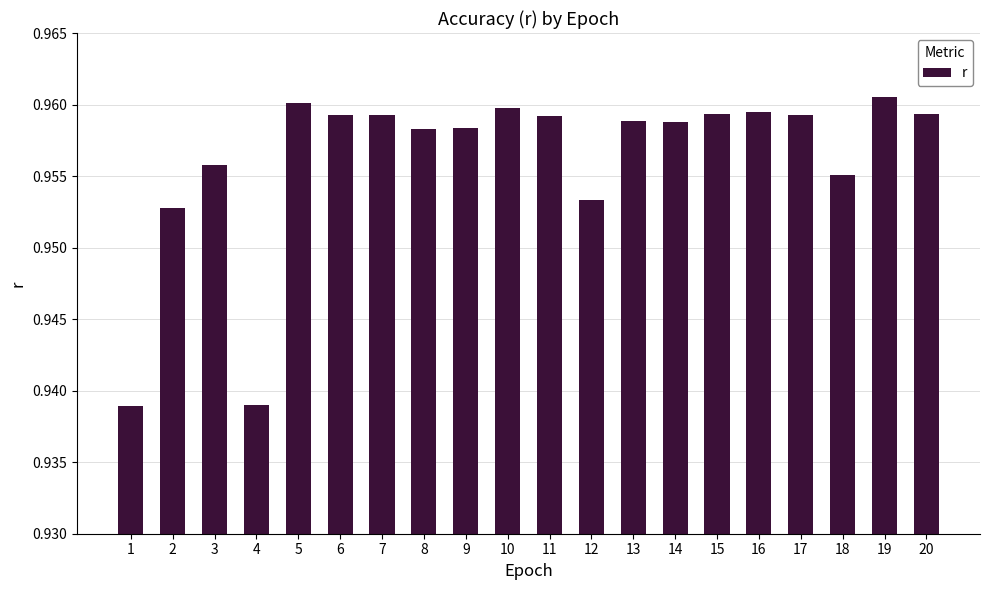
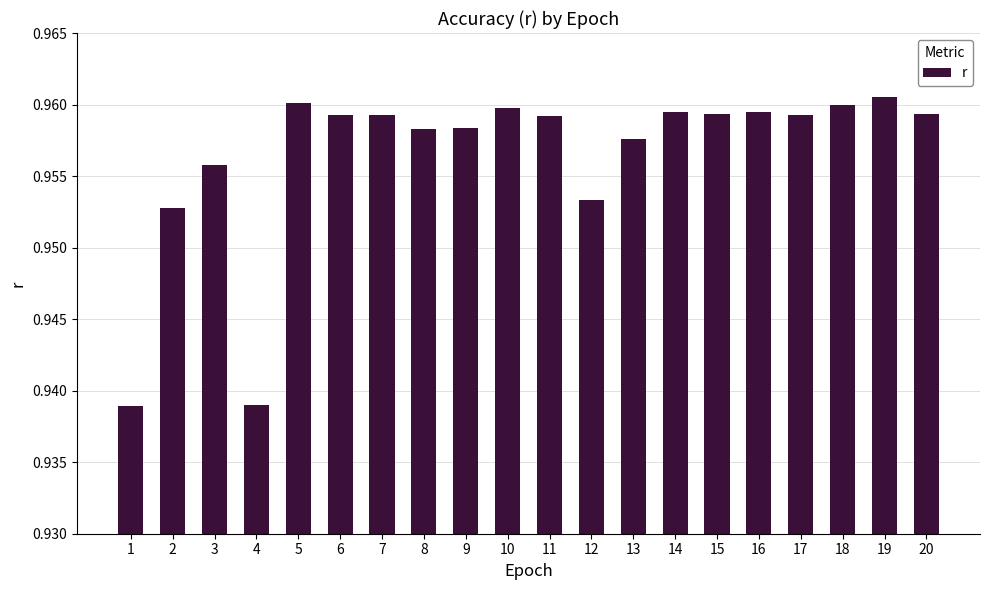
13: 0.9589 -> 0.9576
14: 0.9588 -> 0.9595
18: 0.9551 -> 0.9600
